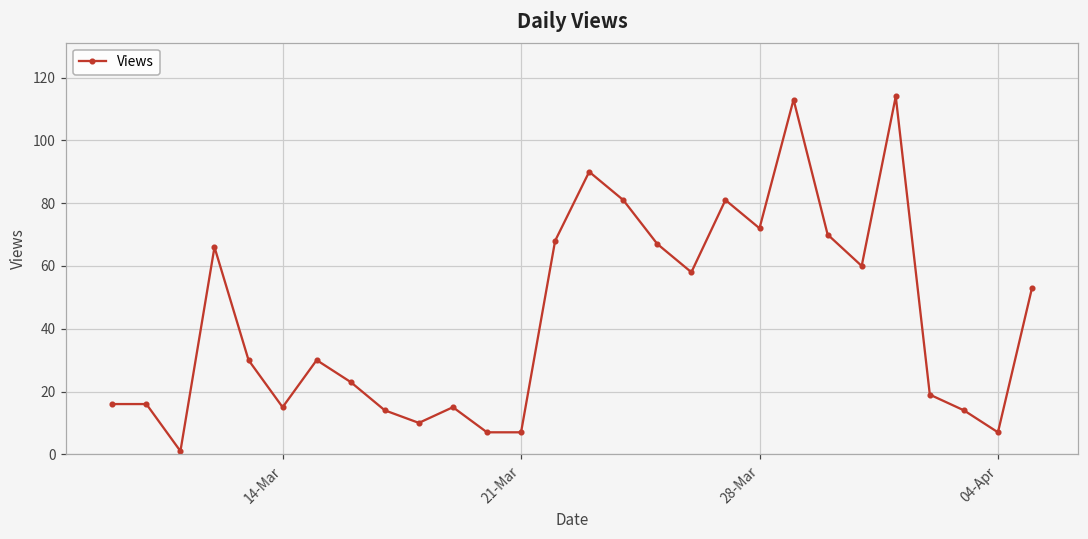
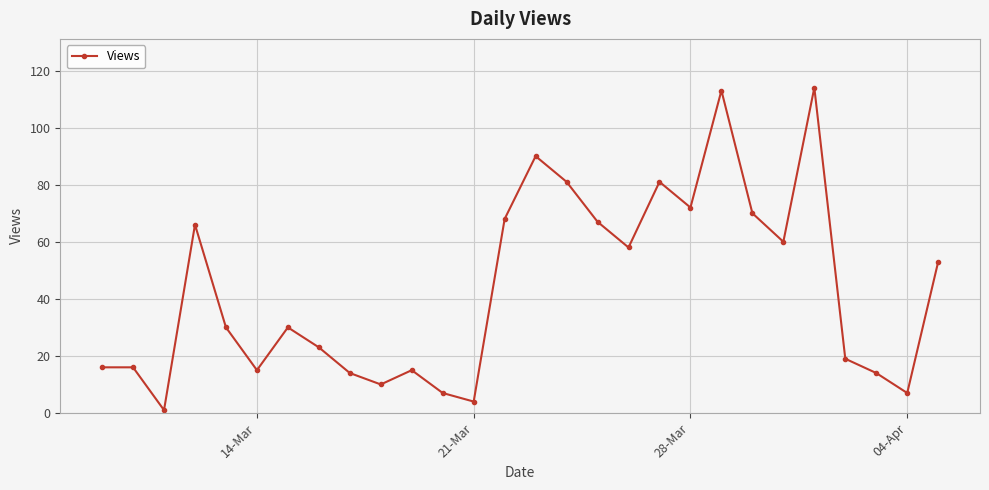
21-Mar: 7 -> 4
